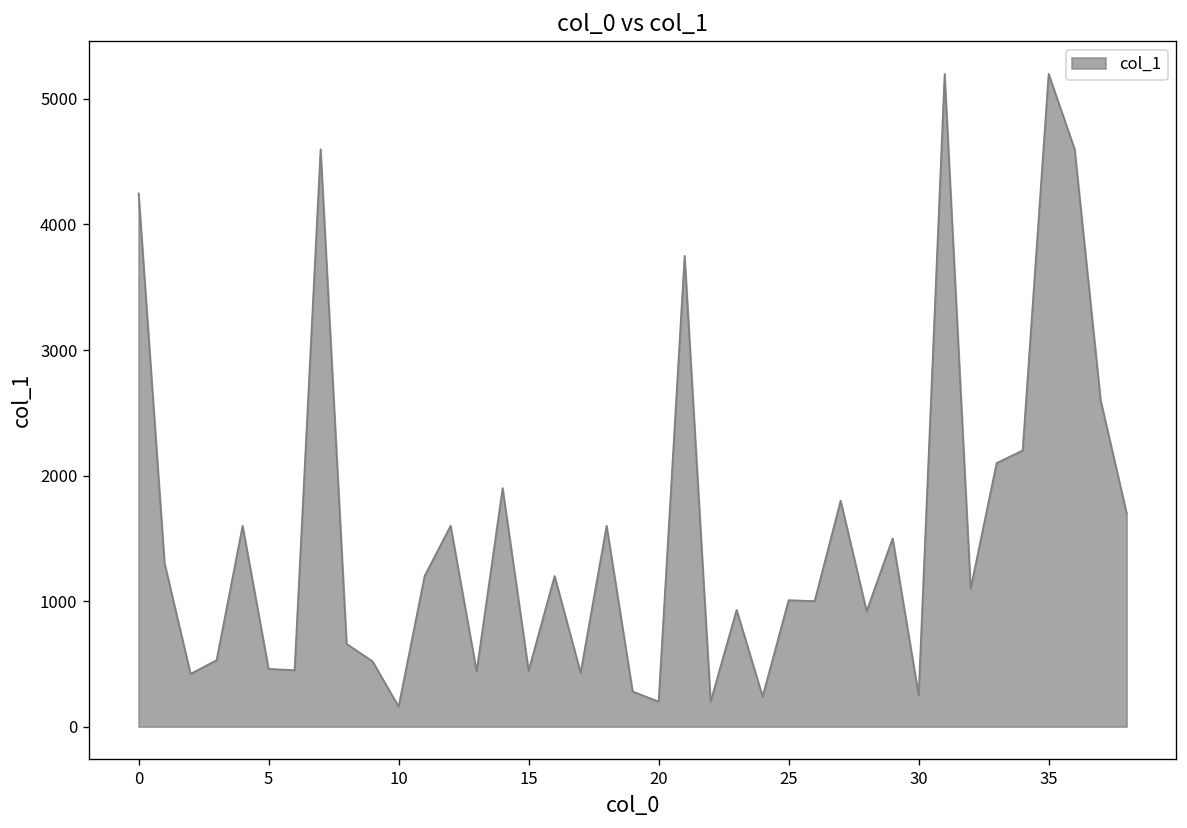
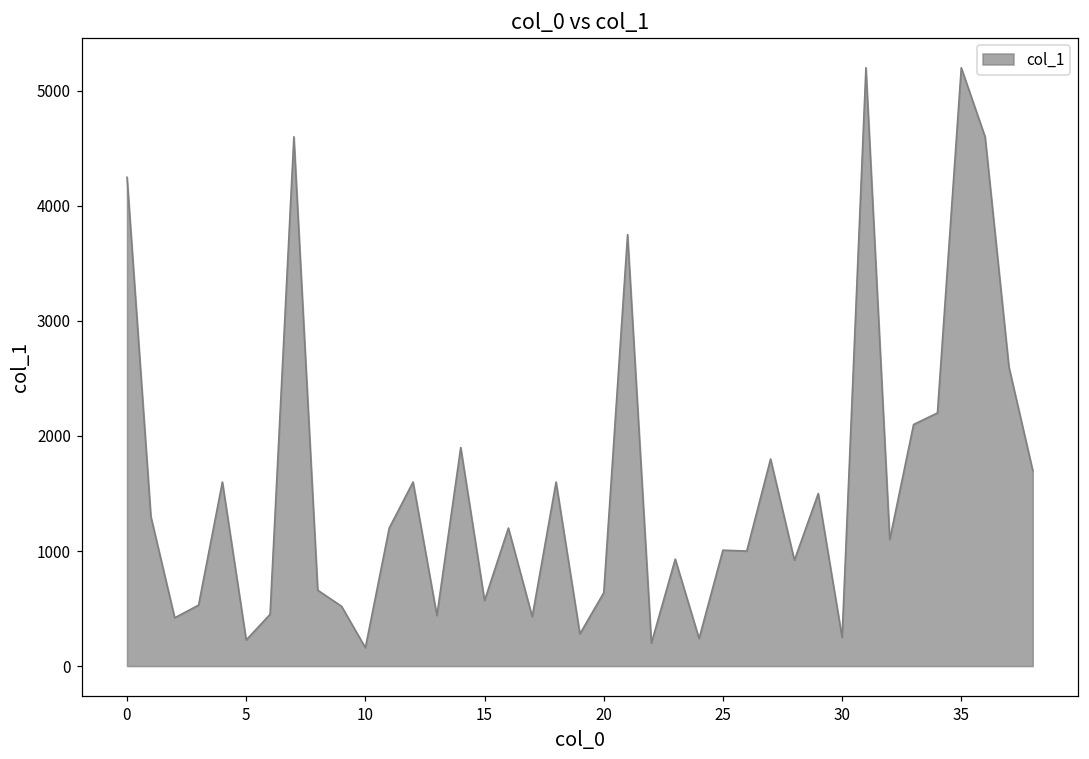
5: 460 -> 230
15: 450 -> 570
20: 200 -> 640
